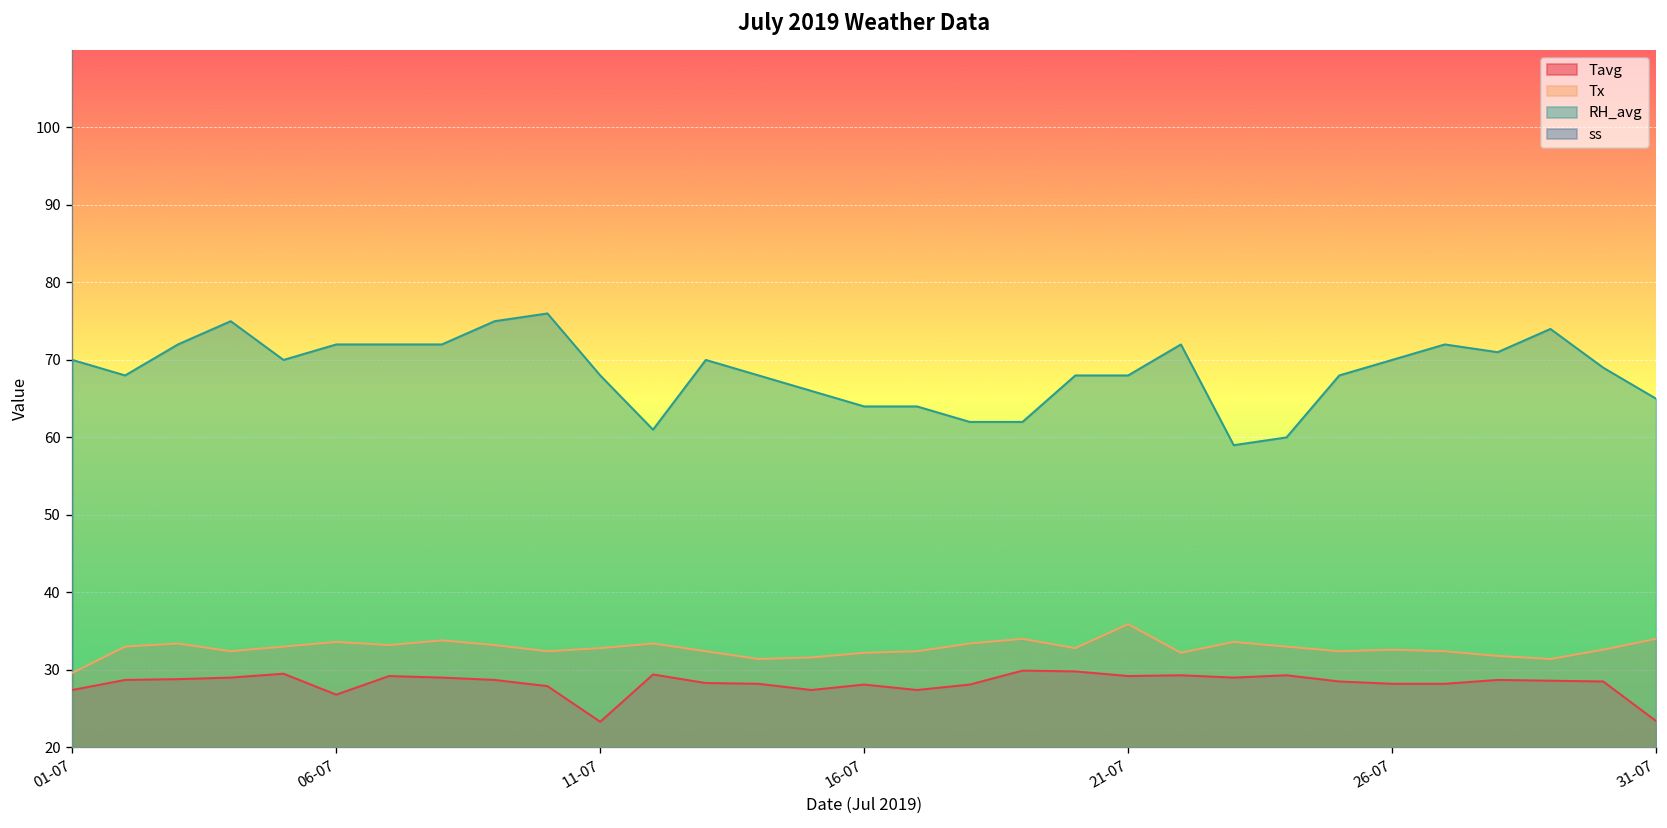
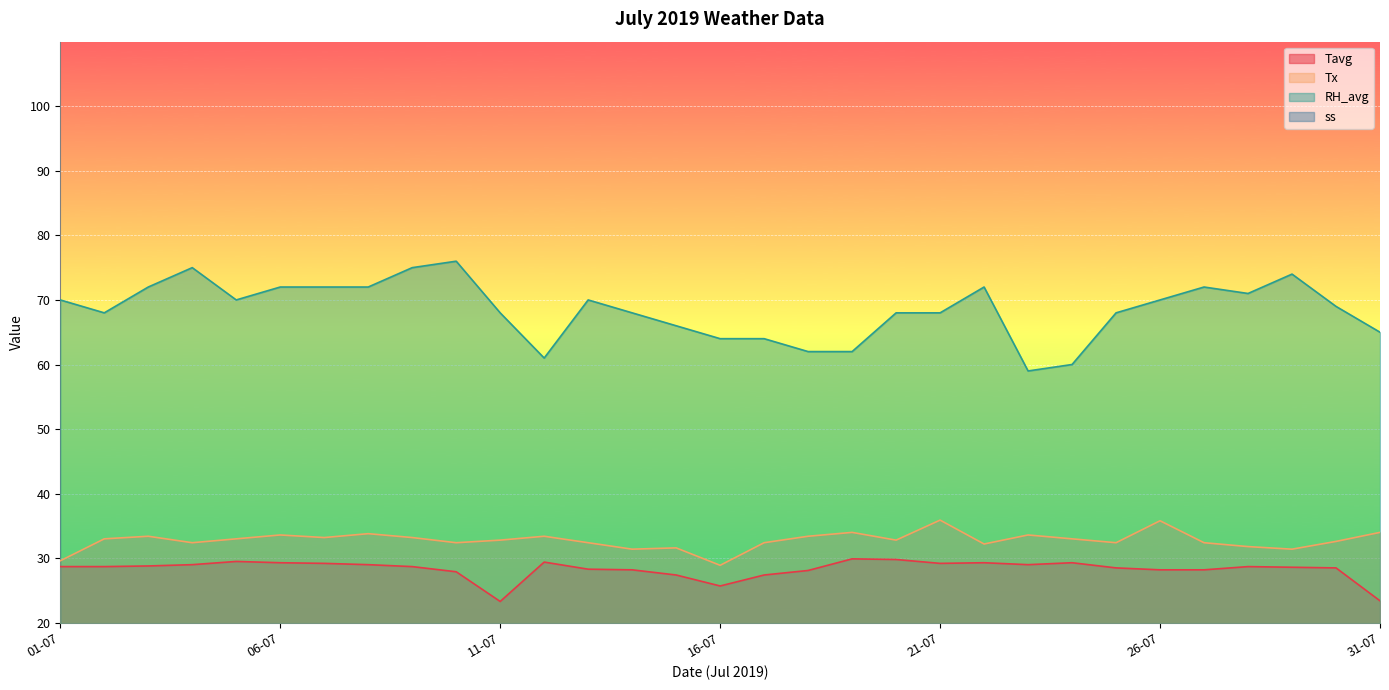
Tavg, 01-07: 27 -> 29
Tavg, 06-07: 27 -> 29
Tavg, 16-07: 28 -> 26
Tx, 16-07: 32 -> 29
Tx, 26-07: 33 -> 36
